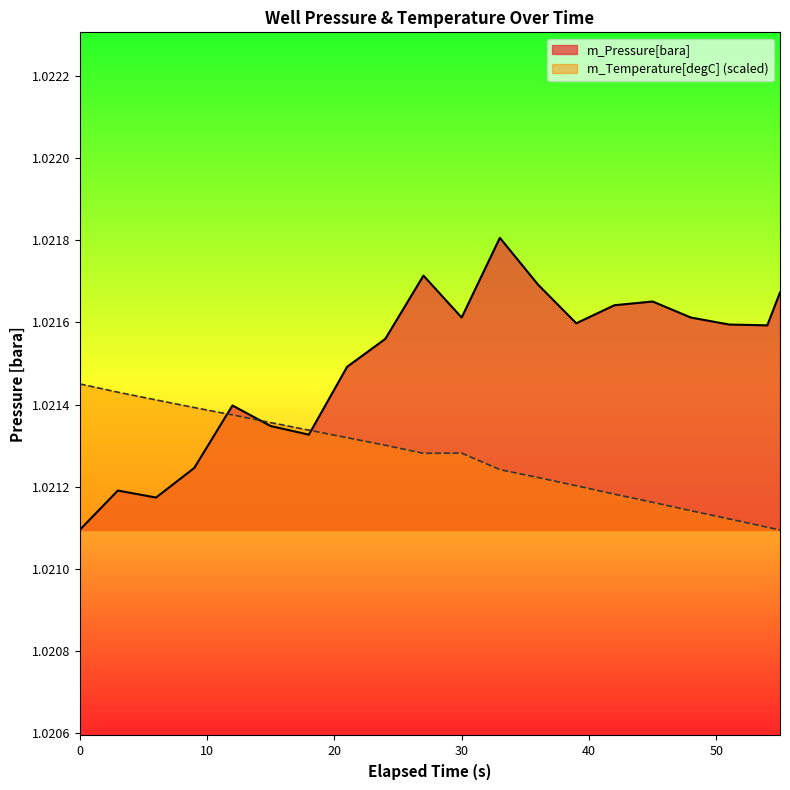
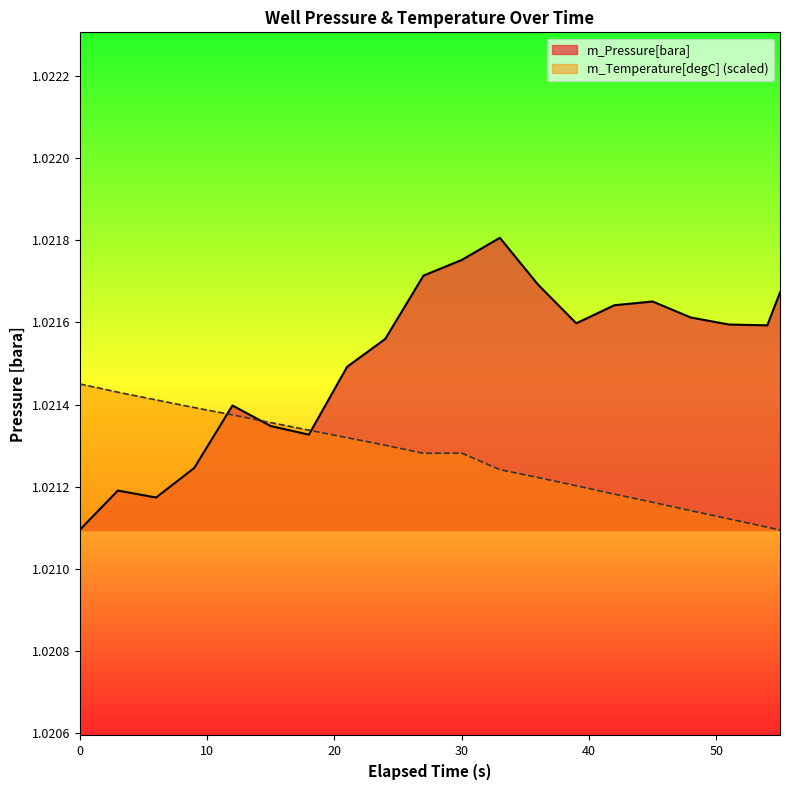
m_Pressure[bara], 30: 1.02161 -> 1.02175
